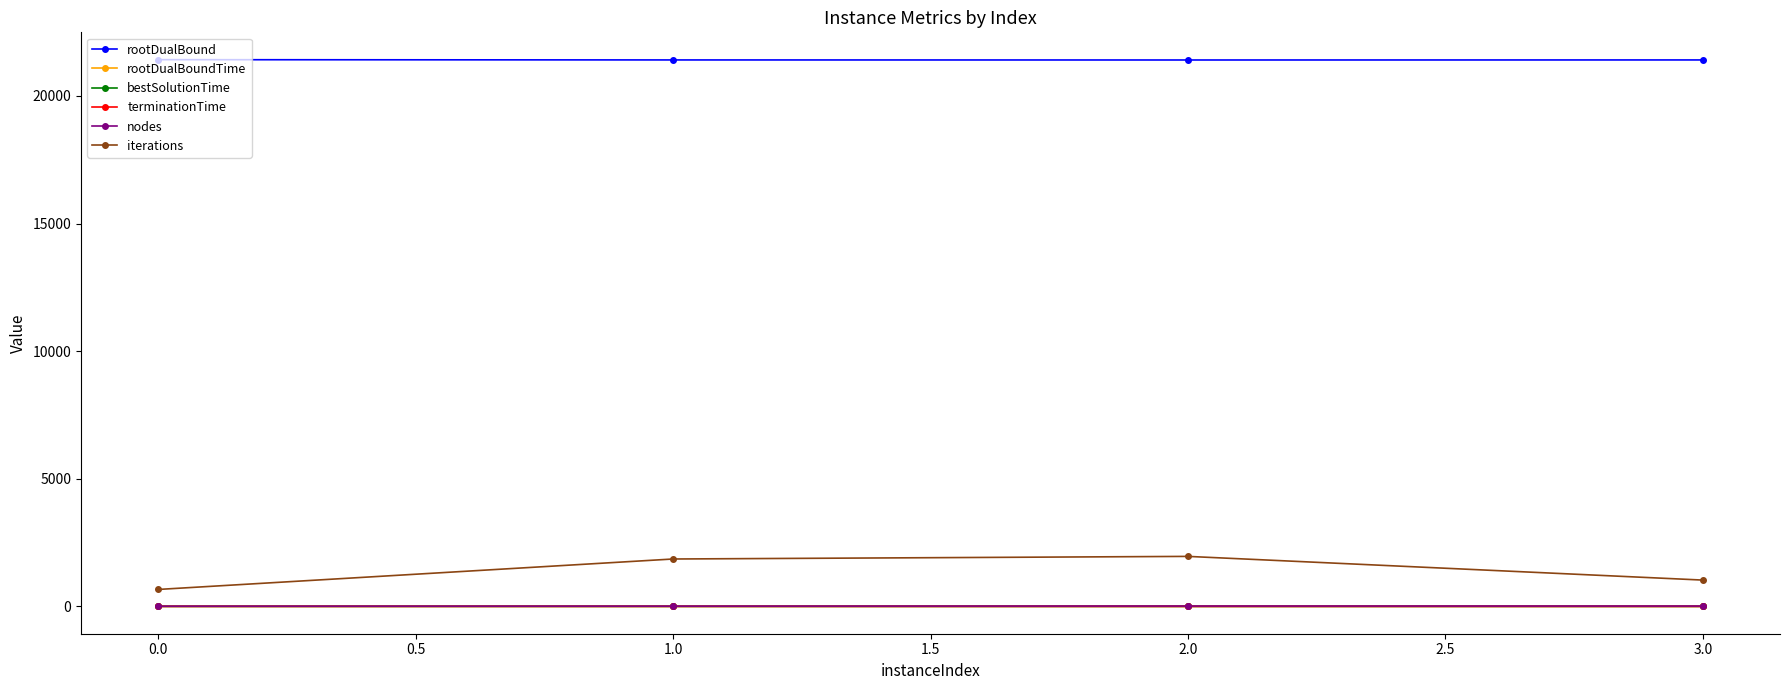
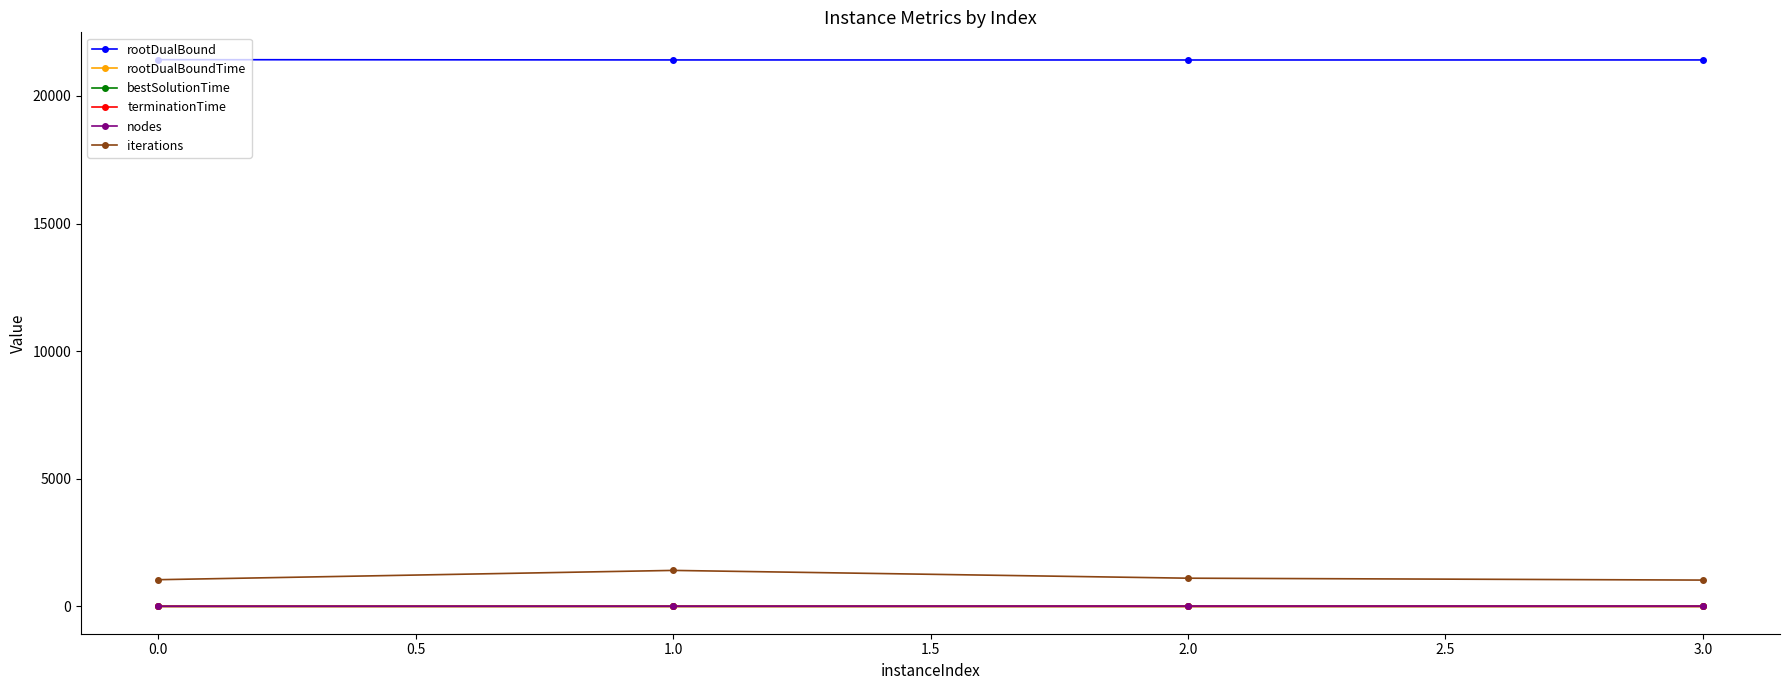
iterations, 0.0: 700 -> 1000
iterations, 1.0: 1900 -> 1400
iterations, 2.0: 2000 -> 1100
